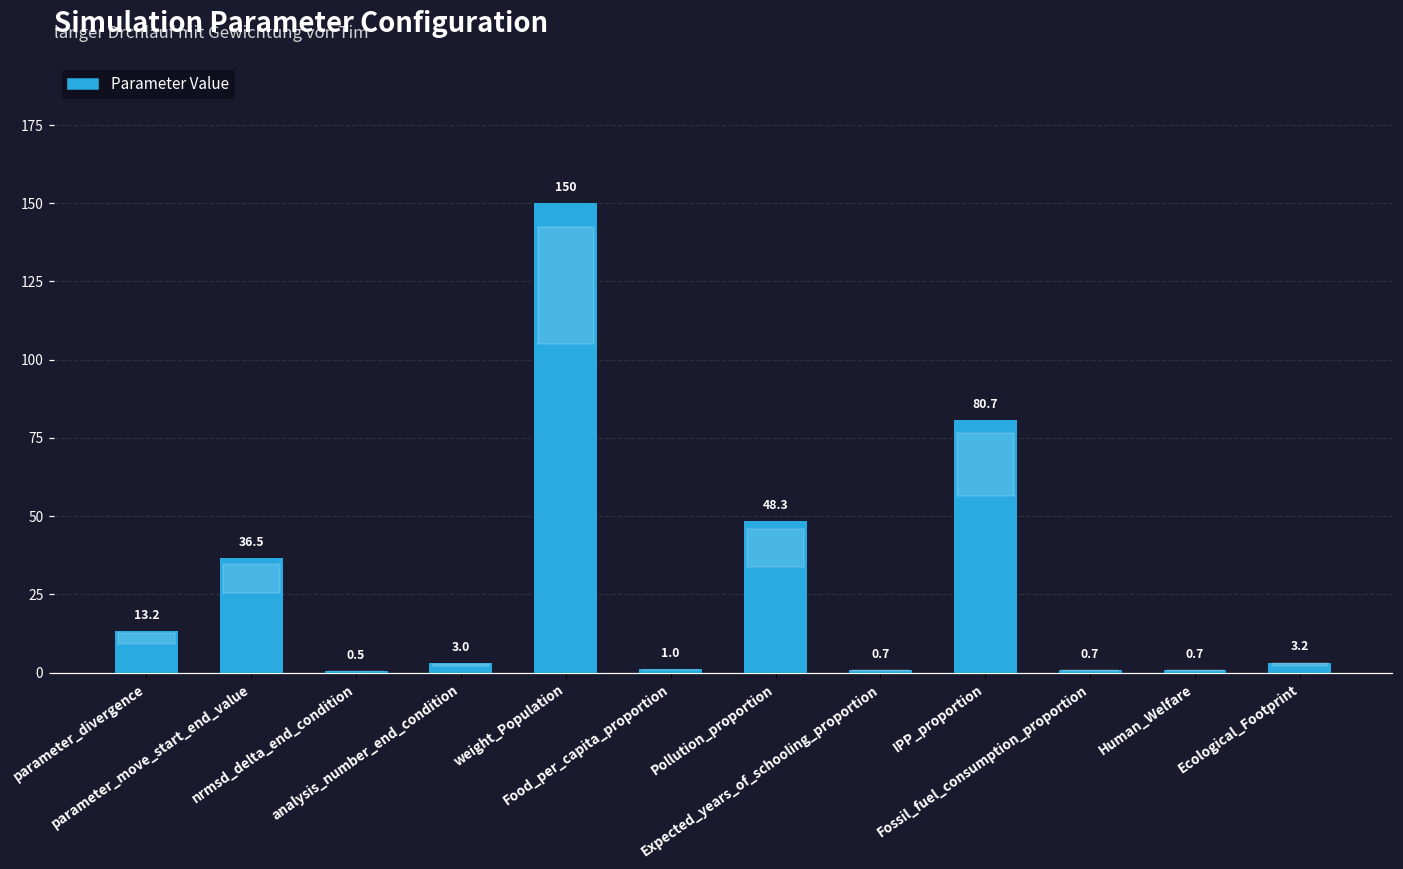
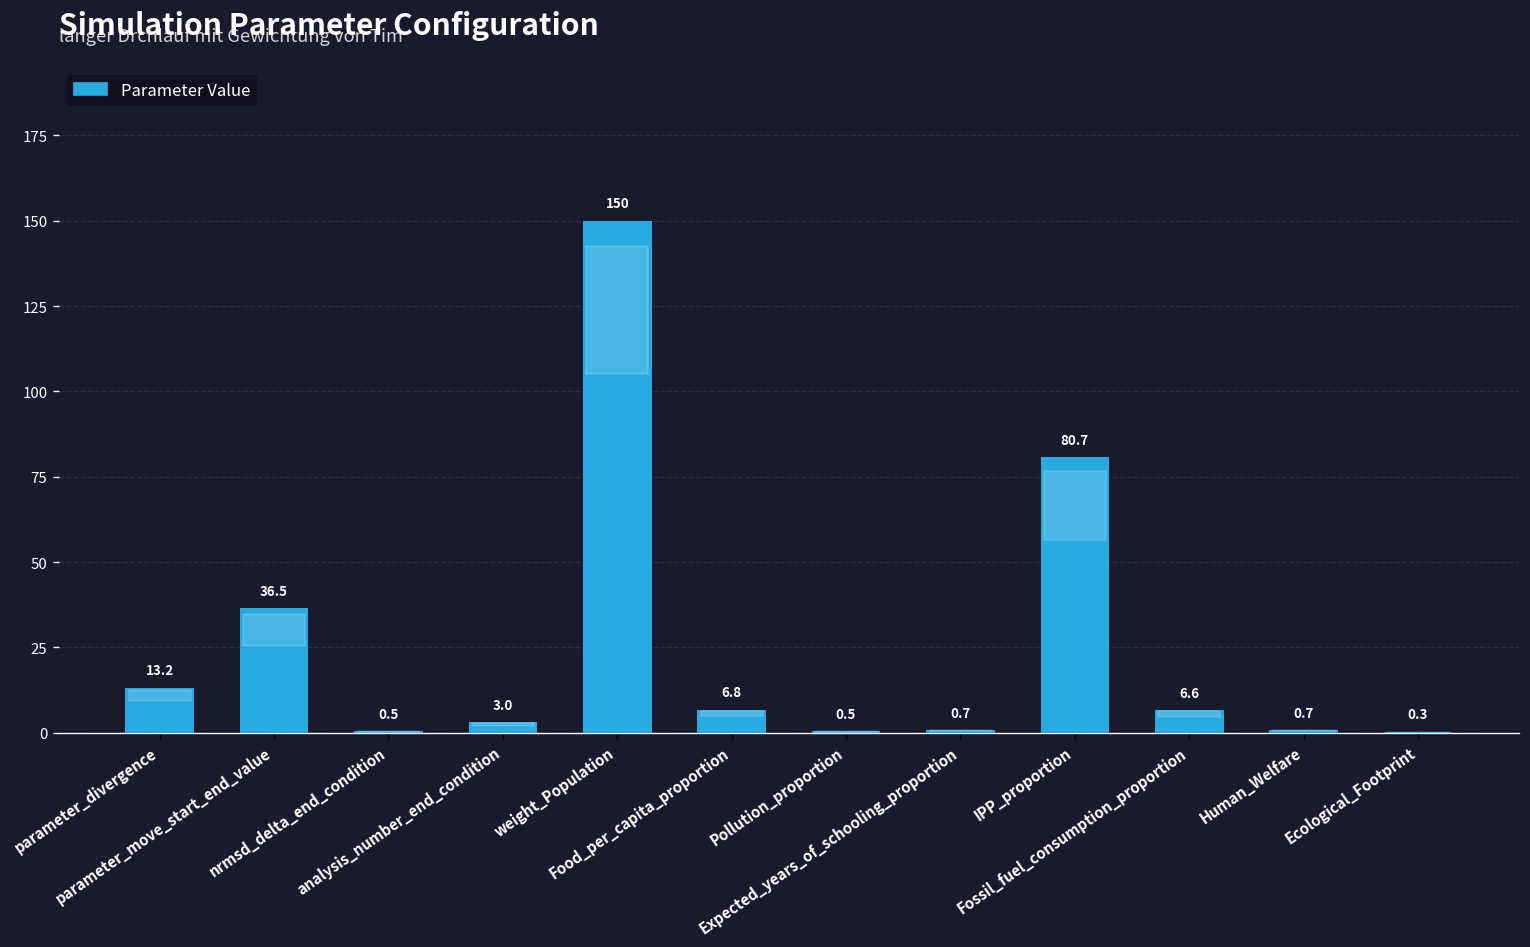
Food_per_capita_proportion: 1.0 -> 6.8
Pollution_proportion: 48.3 -> 0.5
Fossil_fuel_consumption_proportion: 0.7 -> 6.6
Ecological_Footprint: 3.2 -> 0.3
